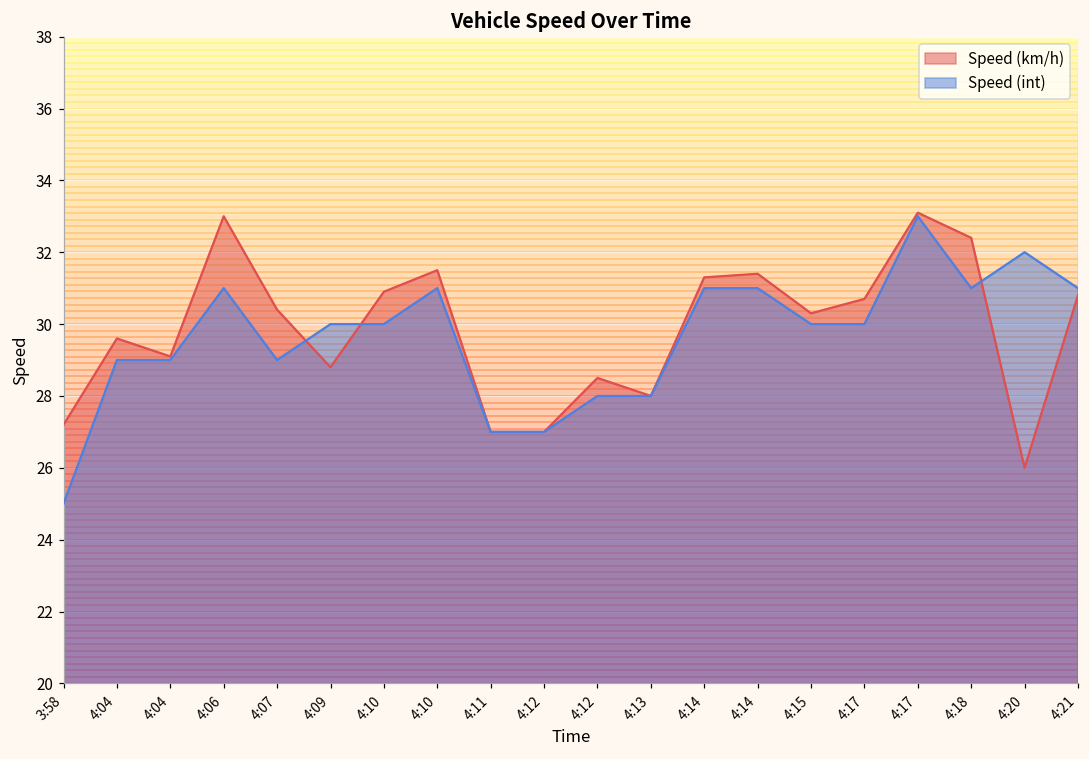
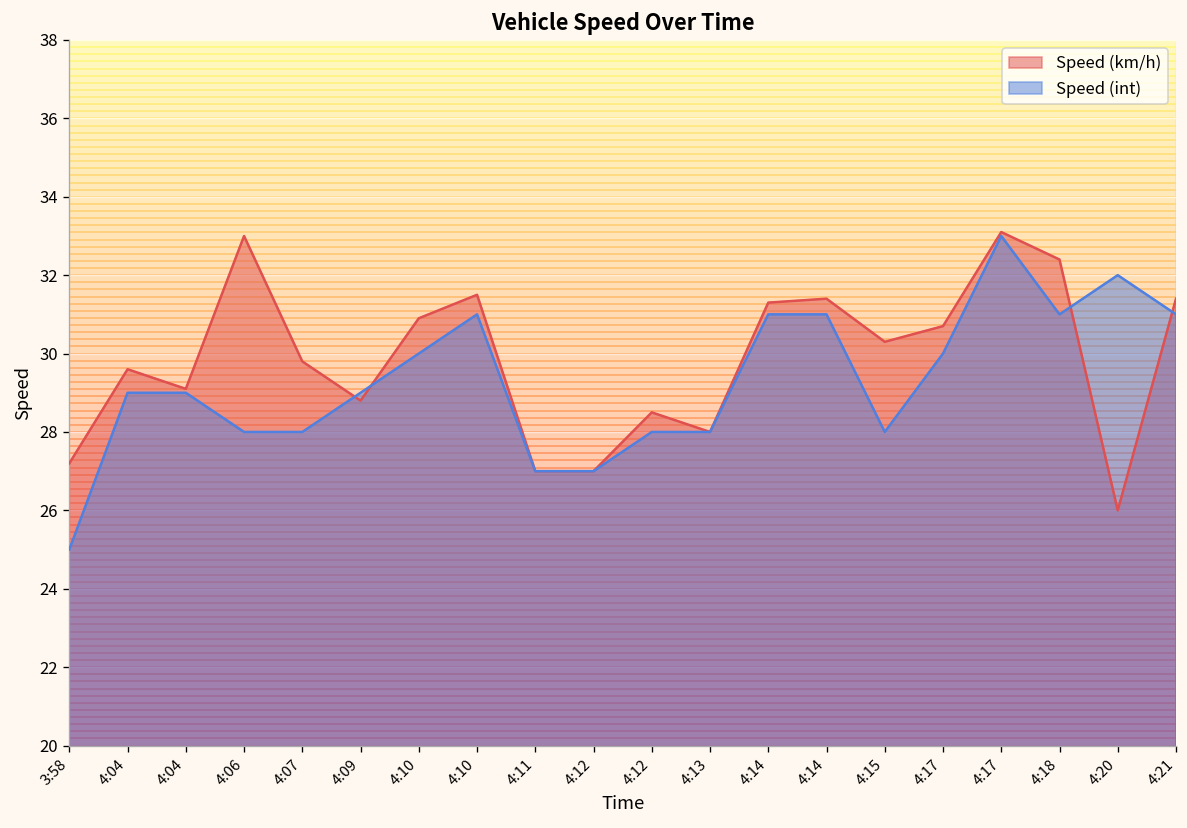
Speed (int), 4:06: 31 -> 28
Speed (km/h), 4:07: 30.4 -> 29.8
Speed (int), 4:07: 29 -> 28
Speed (int), 4:09: 30 -> 29
Speed (int), 4:15: 30 -> 28
Speed (km/h), 4:21: 30.8 -> 31.4
